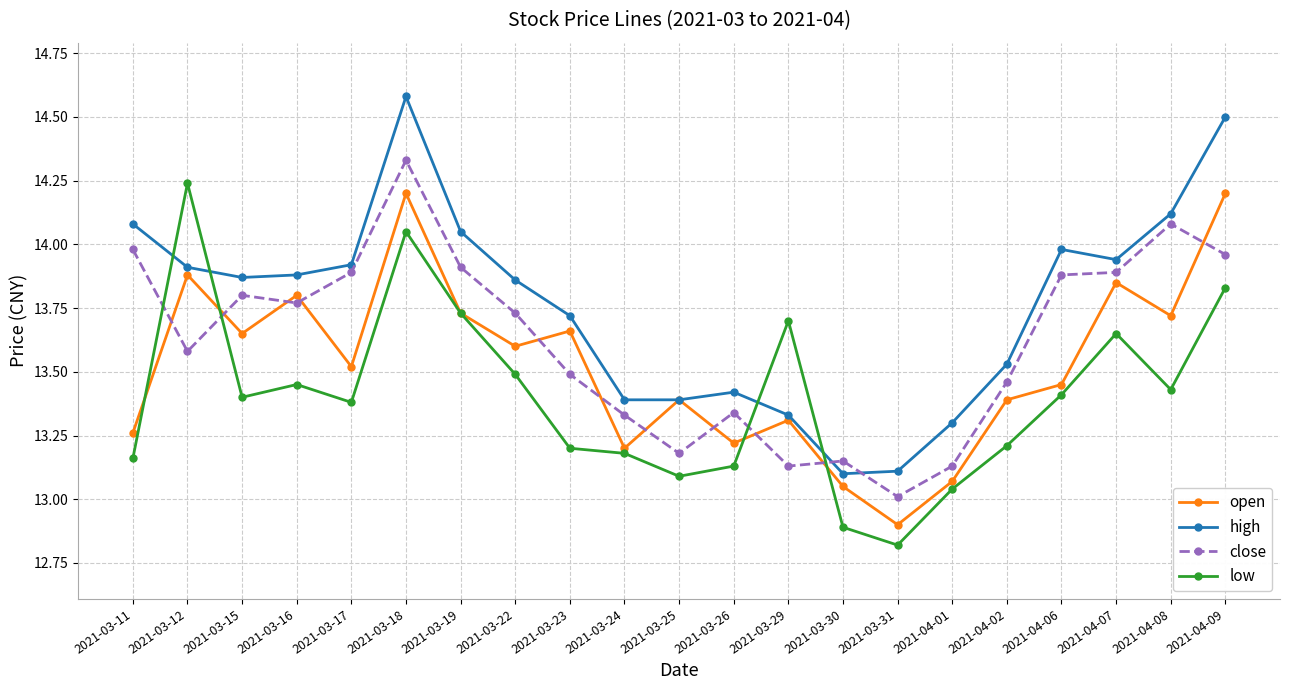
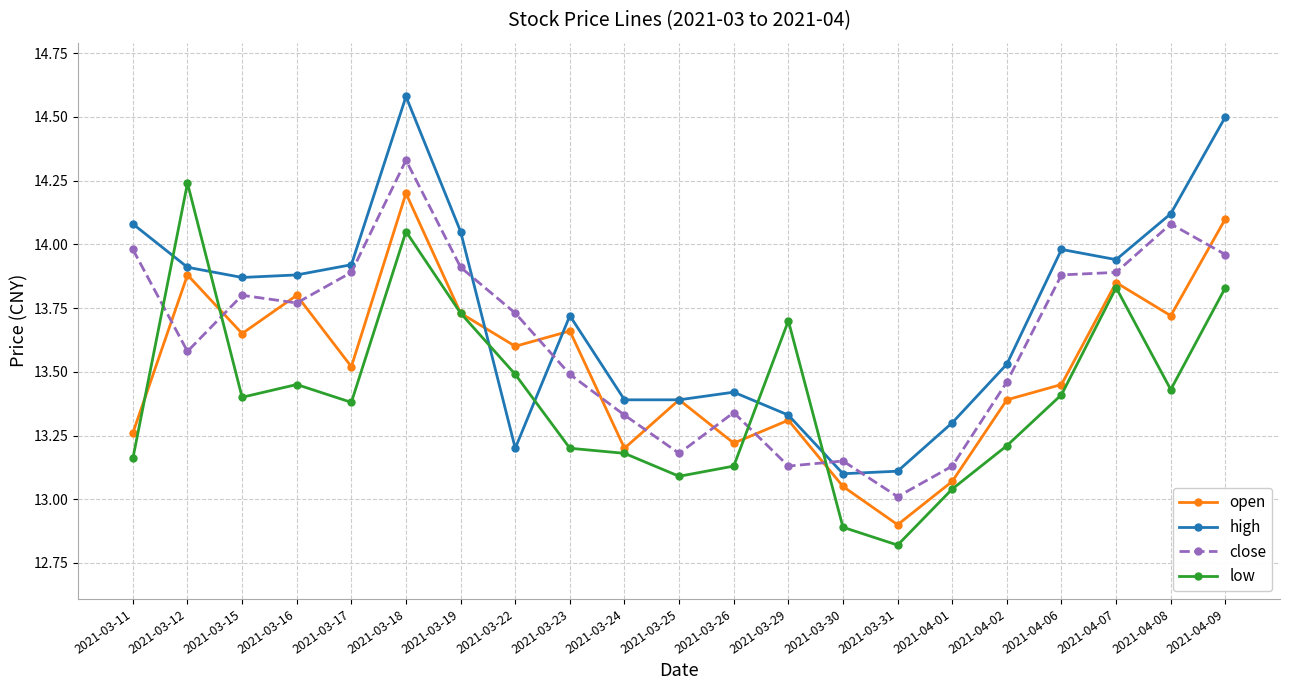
high, 2021-03-22: 13.86 -> 13.20
low, 2021-04-07: 13.65 -> 13.83
open, 2021-04-09: 14.2 -> 14.1
